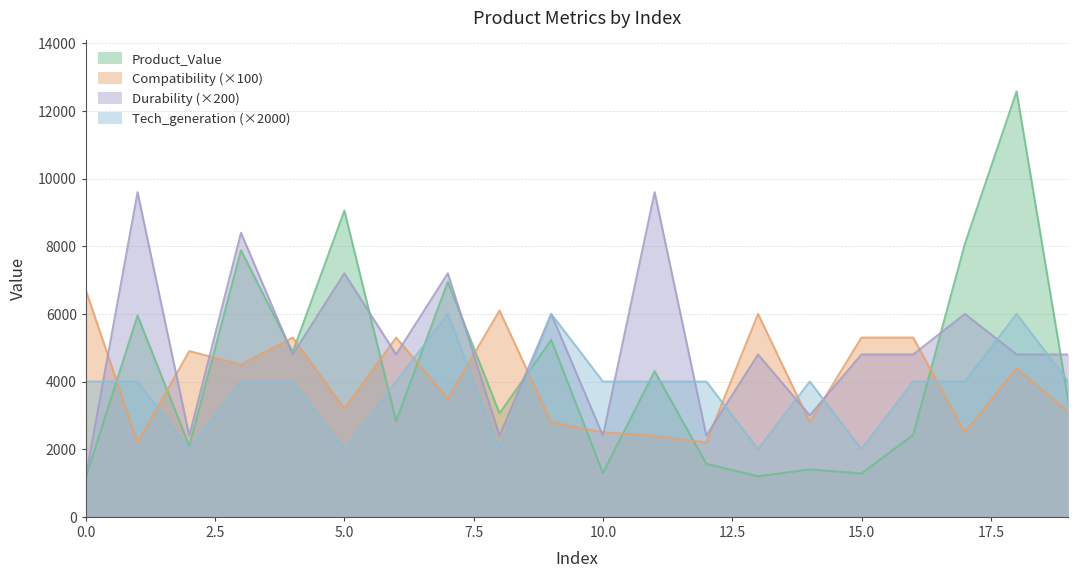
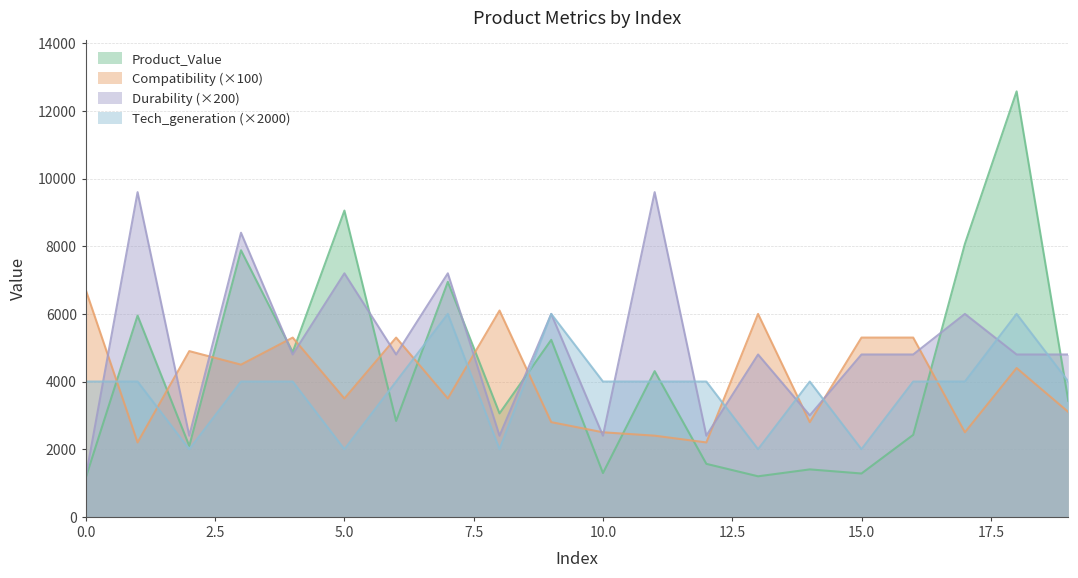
Compatibility (×100), 5.0: 3200 -> 3500
